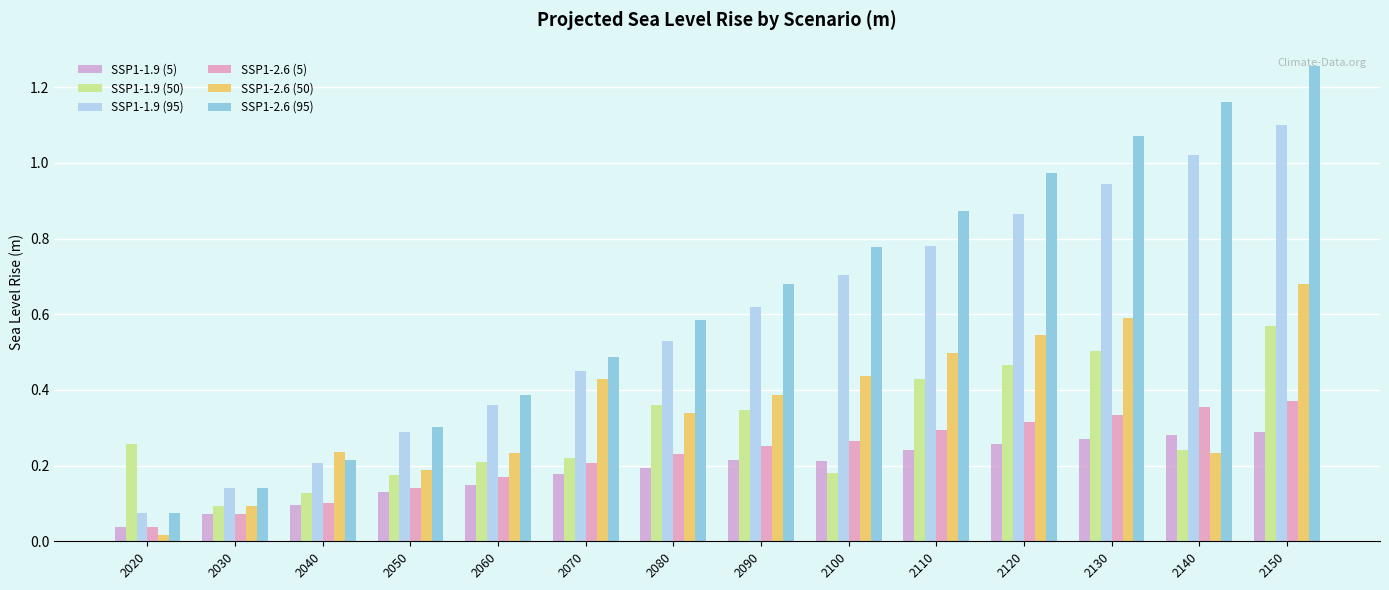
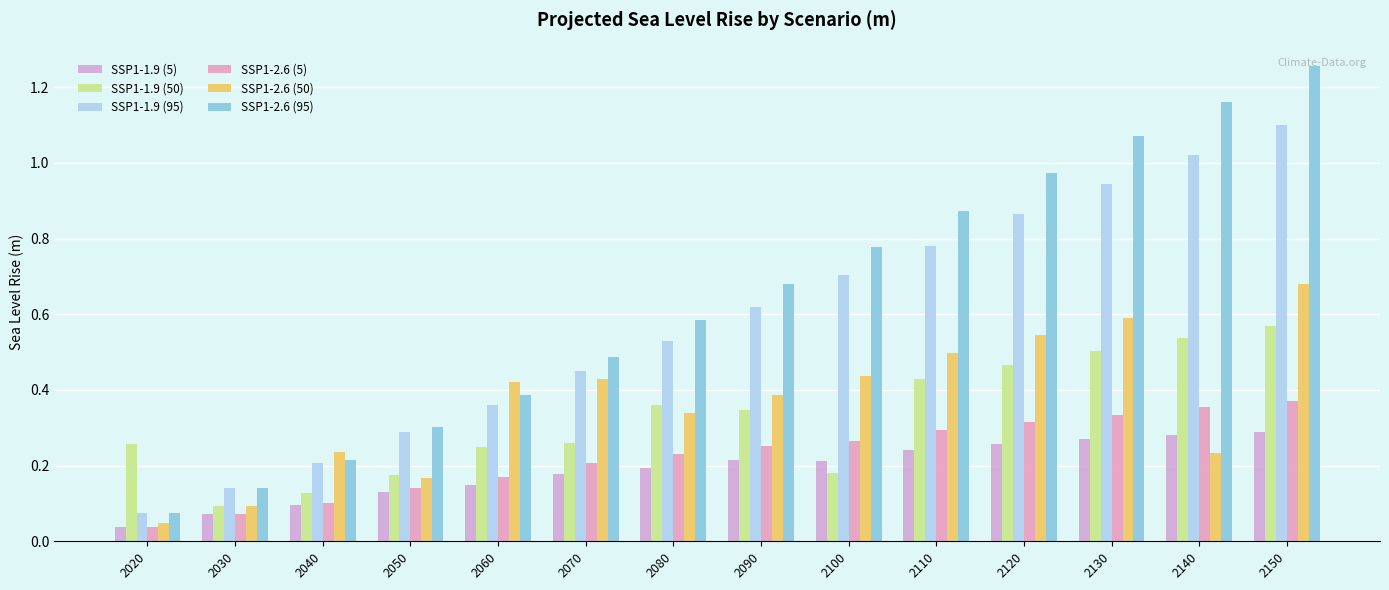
SSP1-2.6 (50), 2020: 0.02 -> 0.05
SSP1-2.6 (50), 2050: 0.19 -> 0.17
SSP1-1.9 (50), 2060: 0.21 -> 0.25
SSP1-2.6 (50), 2060: 0.23 -> 0.42
SSP1-1.9 (50), 2070: 0.22 -> 0.26
SSP1-1.9 (50), 2140: 0.24 -> 0.54
